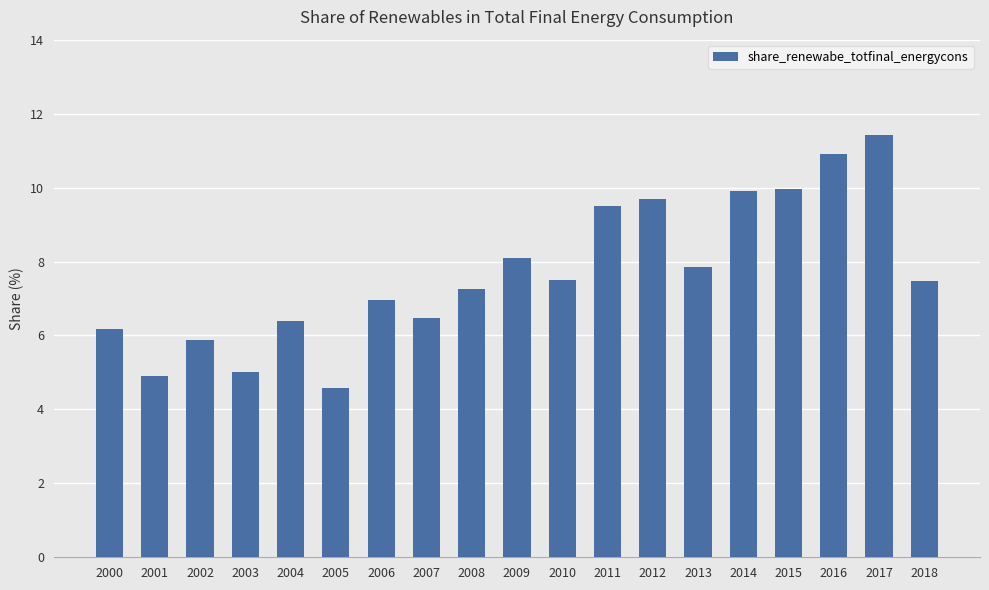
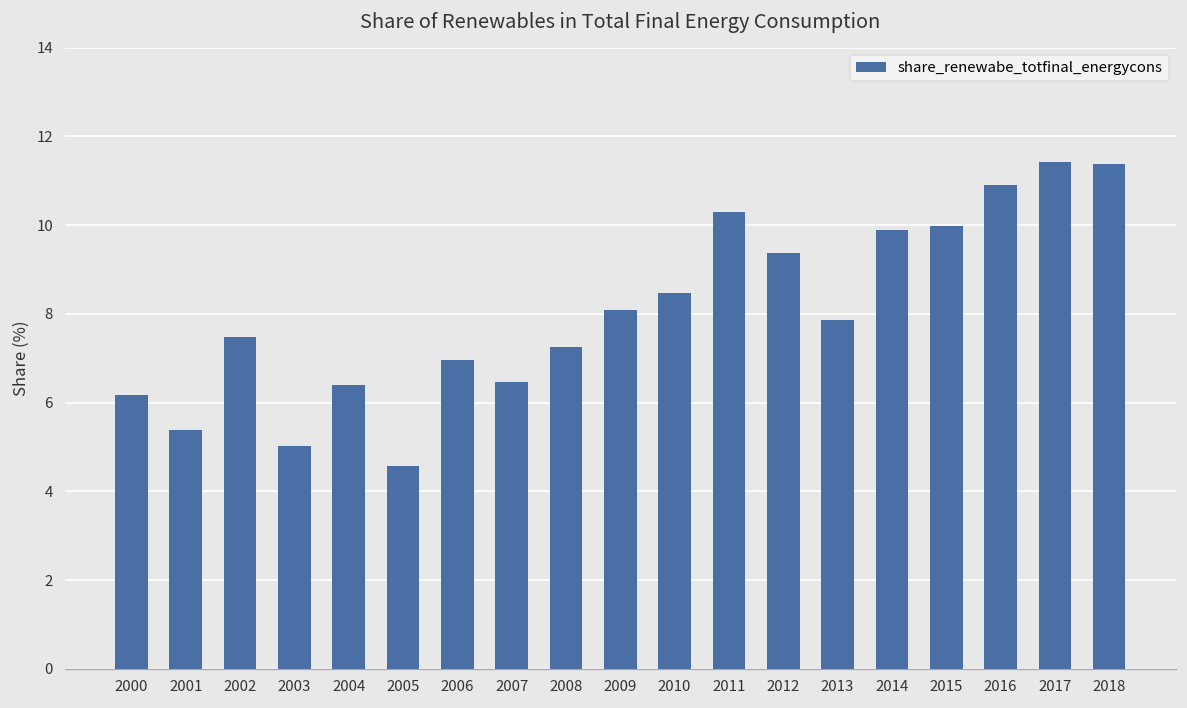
2001: 4.9 -> 5.4
2002: 5.9 -> 7.5
2010: 7.5 -> 8.5
2011: 9.5 -> 10.3
2012: 9.7 -> 9.4
2018: 7.5 -> 11.4
